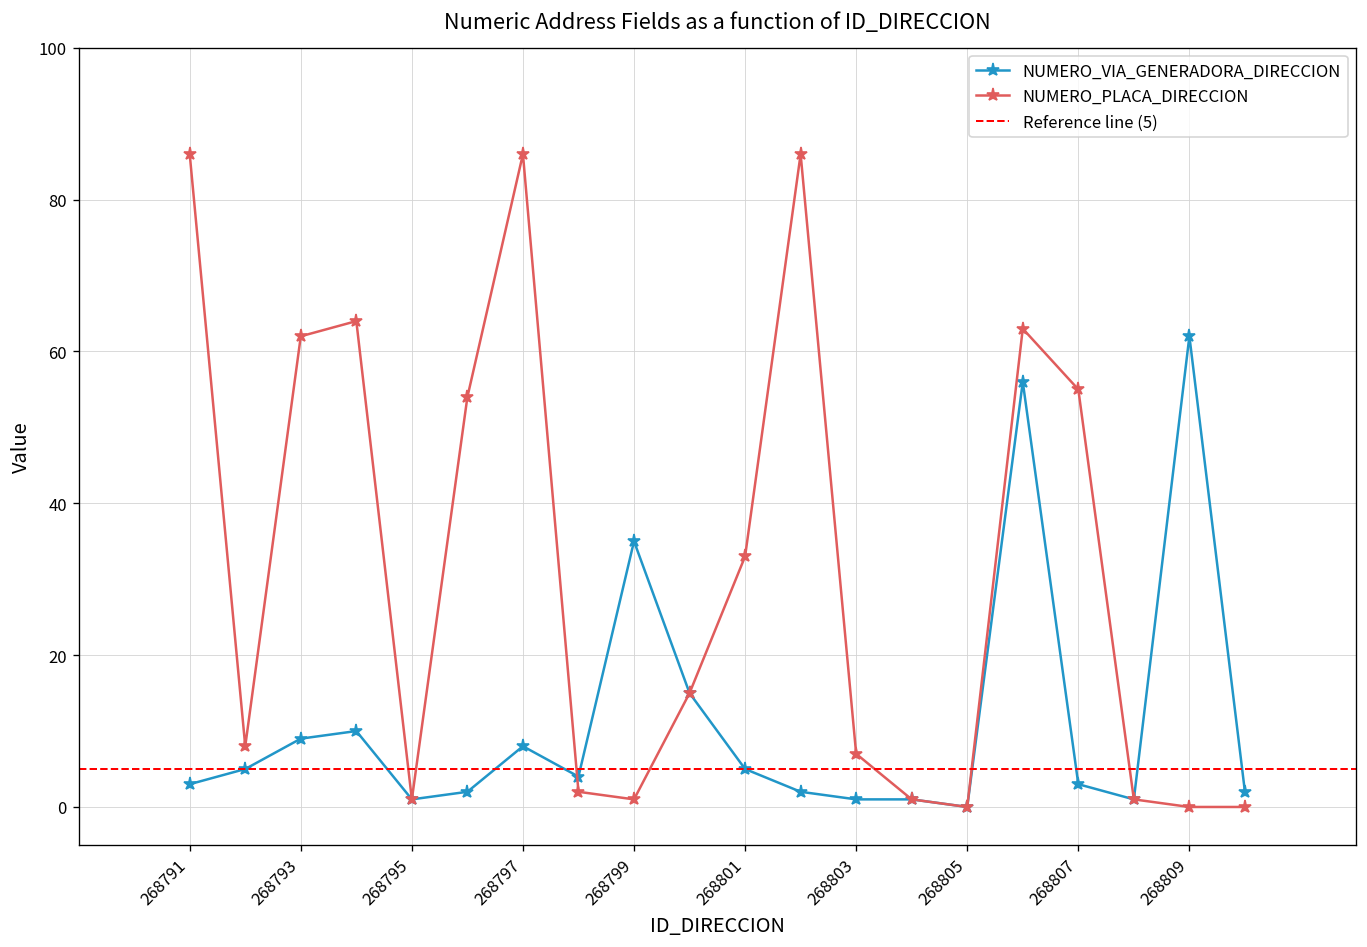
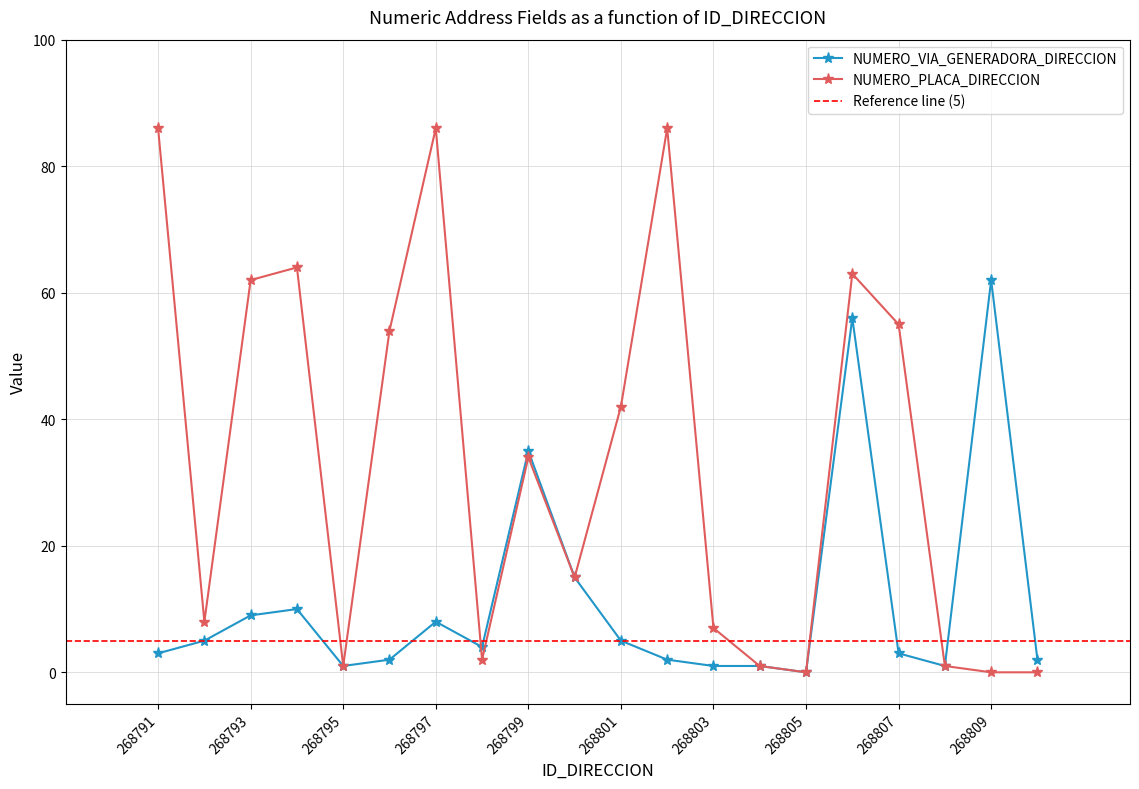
NUMERO_PLACA_DIRECCION, 268799: 1 -> 34
NUMERO_PLACA_DIRECCION, 268801: 33 -> 42
